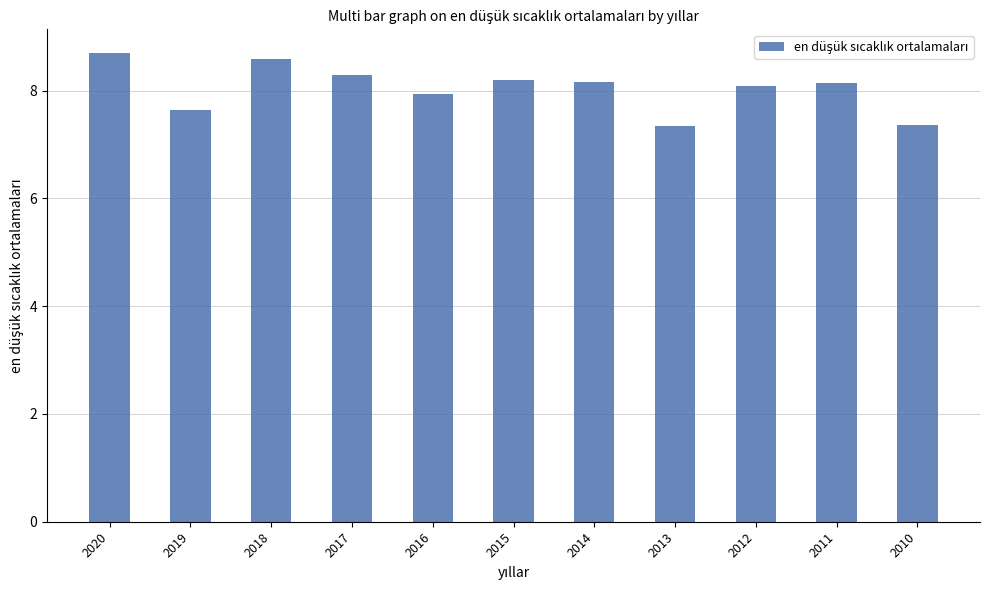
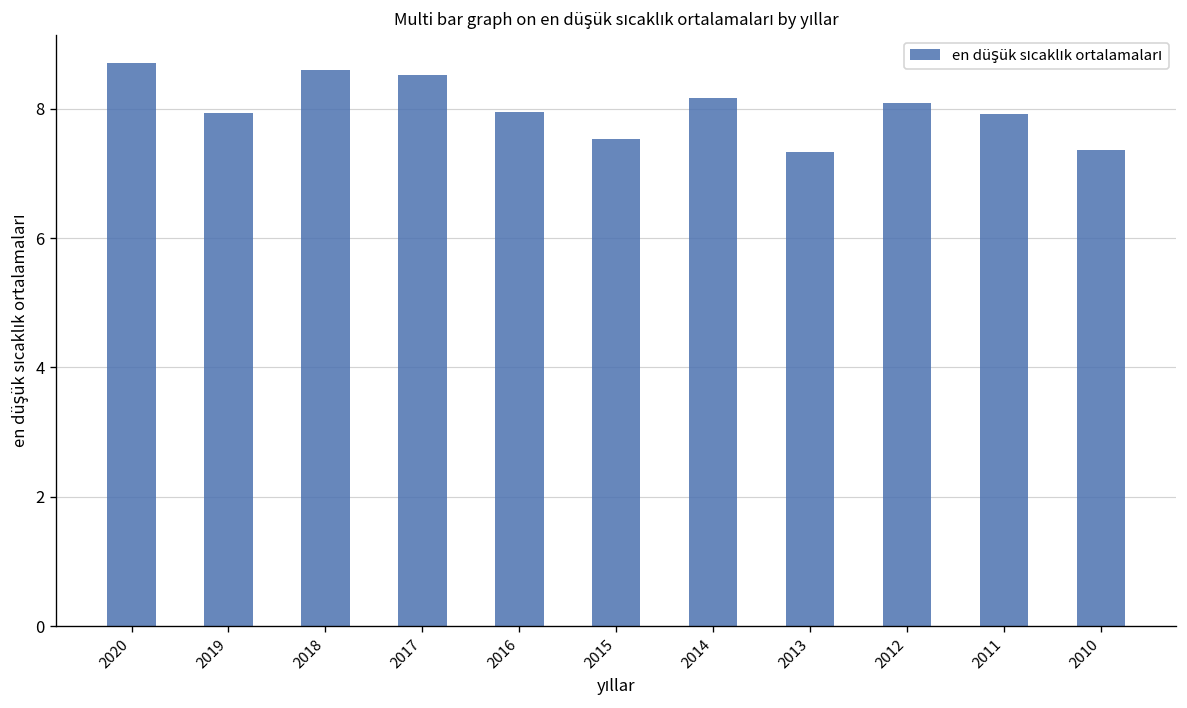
2019: 7.6 -> 7.9
2017: 8.3 -> 8.5
2015: 8.2 -> 7.5
2011: 8.1 -> 7.9
